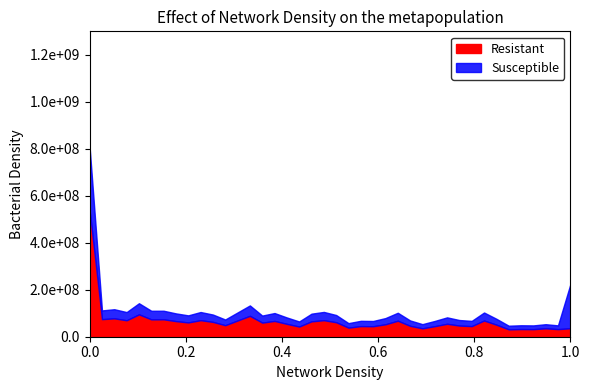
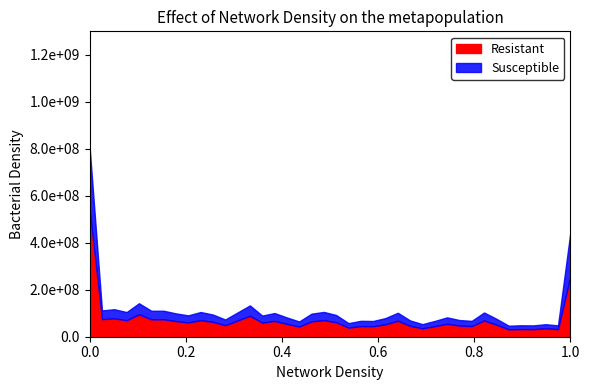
Resistant, 1.0: 40000000 -> 260000000
